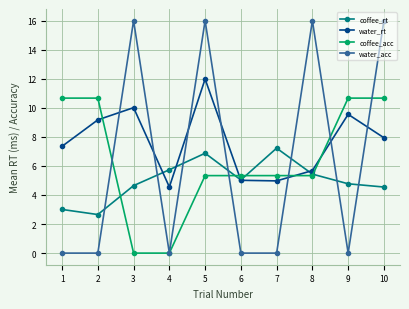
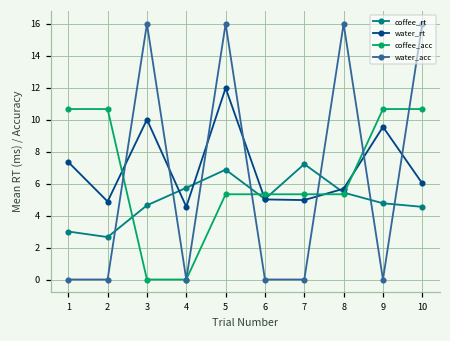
water_rt, 2: 9.2 -> 4.9
water_rt, 10: 7.9 -> 6.0
